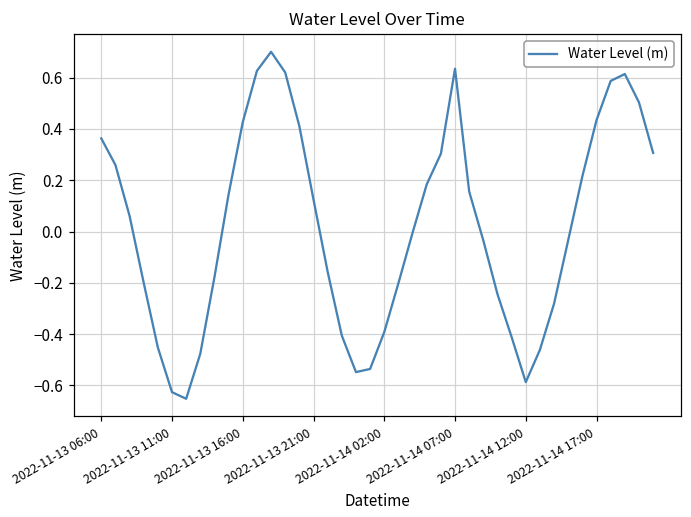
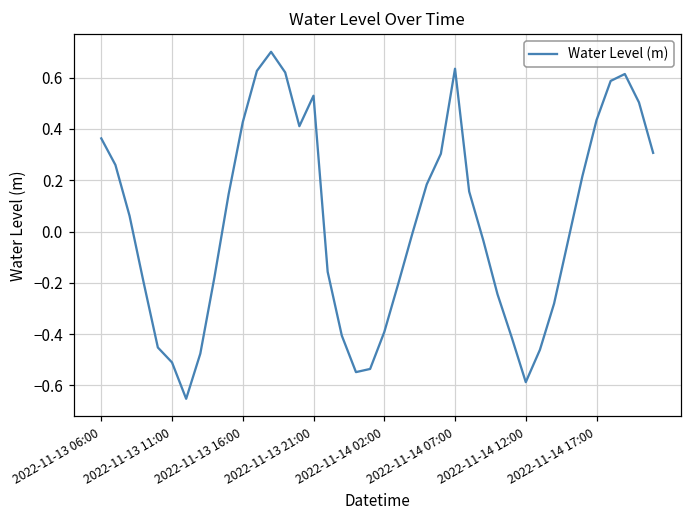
2022-11-13 11:00: -0.63 -> -0.51
2022-11-13 21:00: 0.12 -> 0.53
